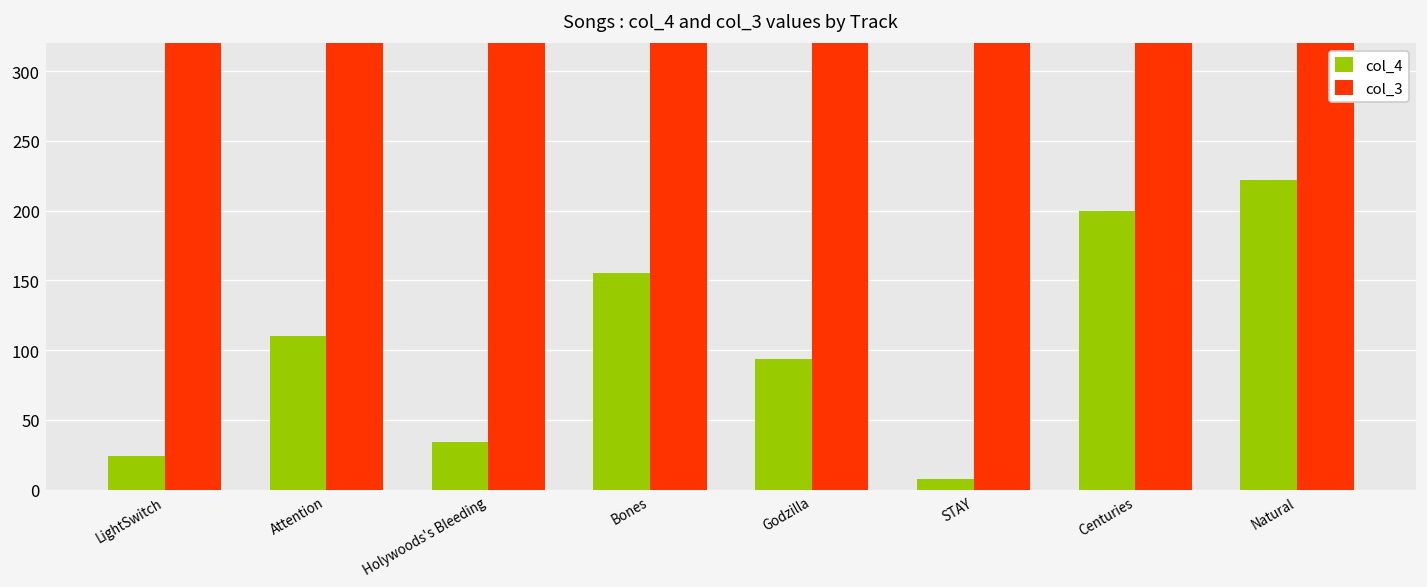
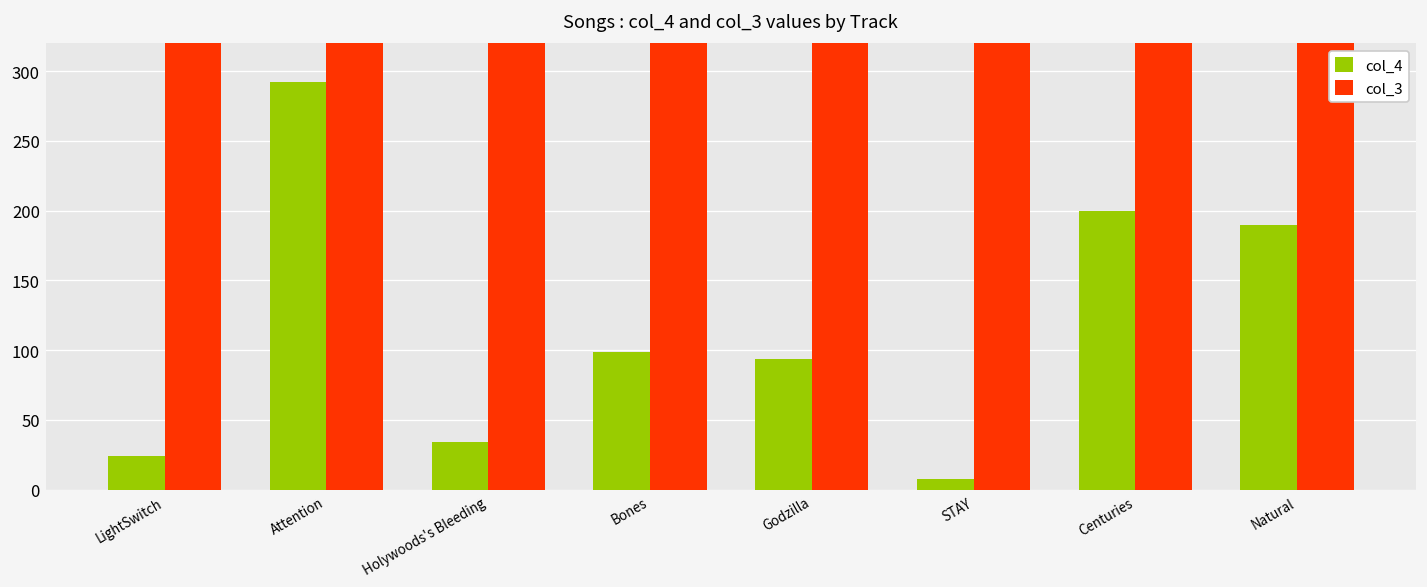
col_4, Attention: 110 -> 292
col_4, Bones: 155 -> 99
col_4, Natural: 222 -> 190
